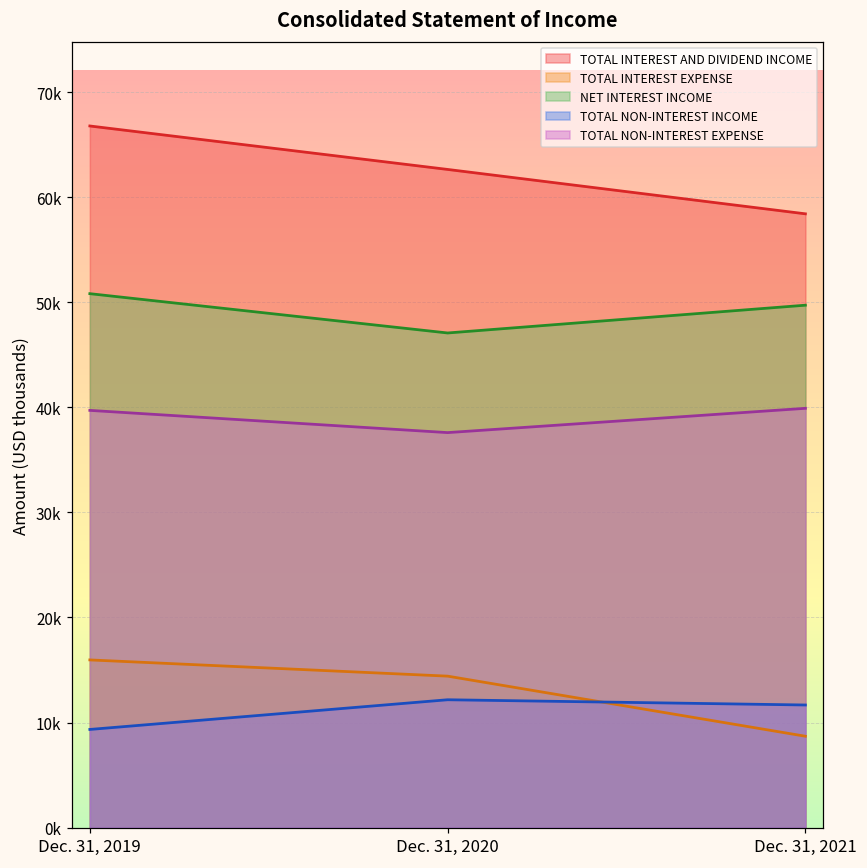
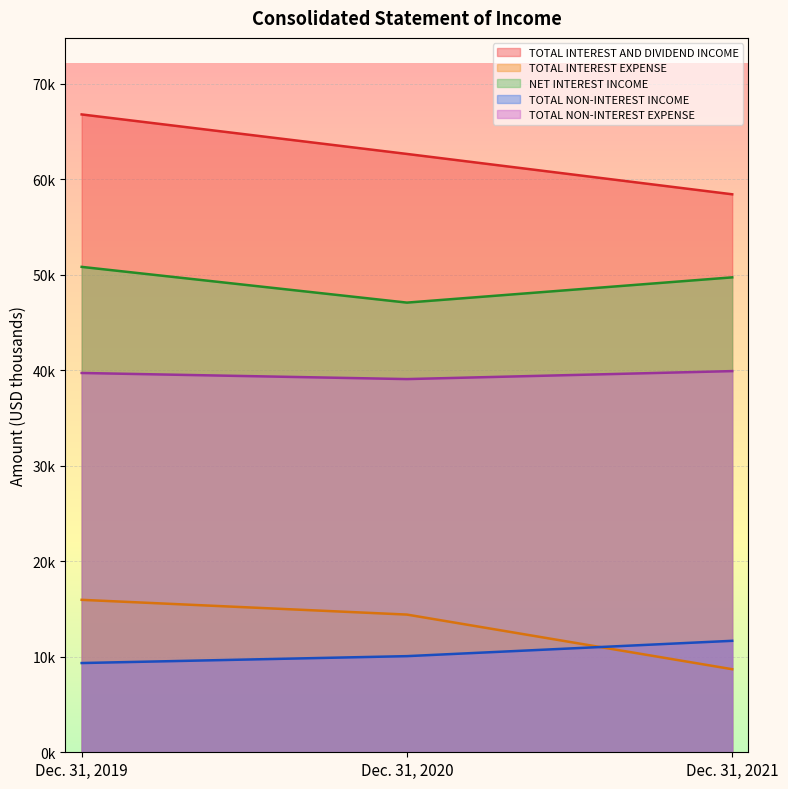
TOTAL NON-INTEREST INCOME, Dec. 31, 2020: 12000 -> 10000
TOTAL NON-INTEREST EXPENSE, Dec. 31, 2020: 38000 -> 39000
